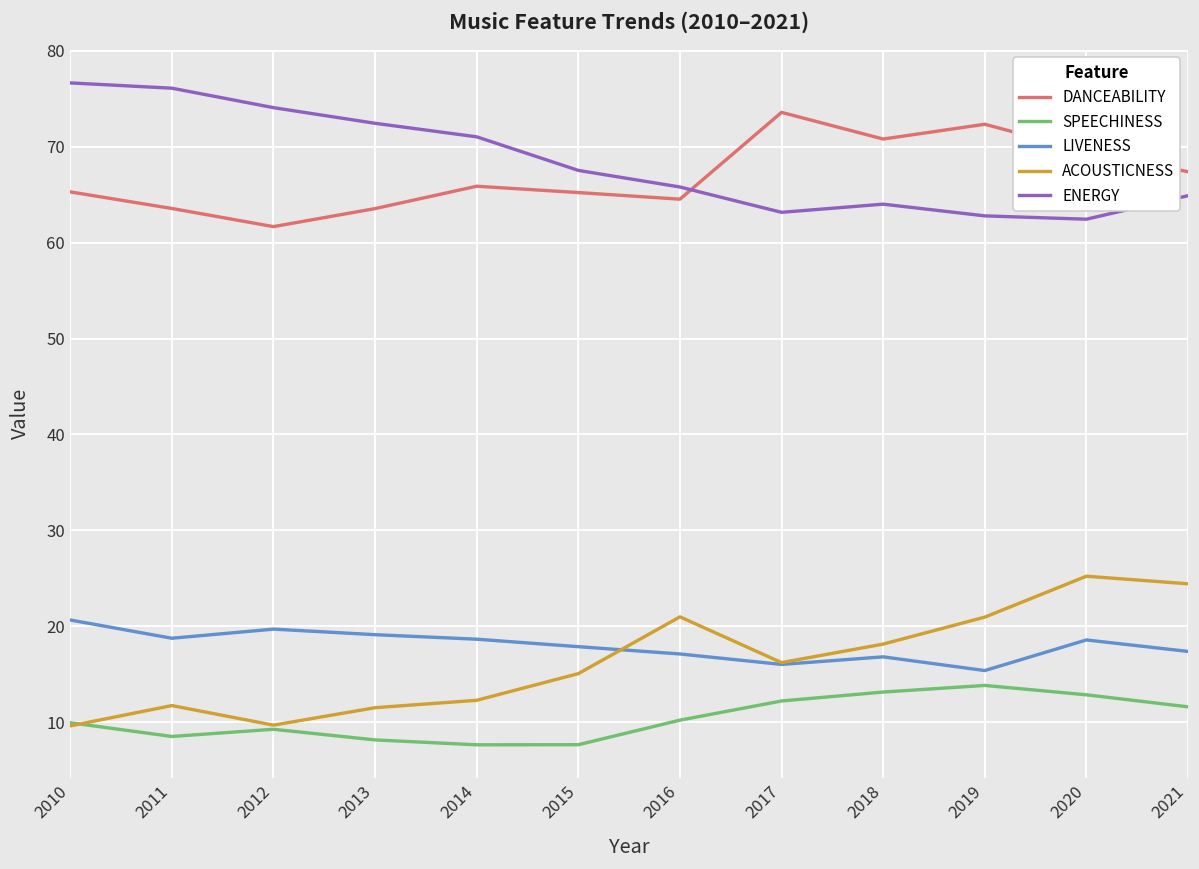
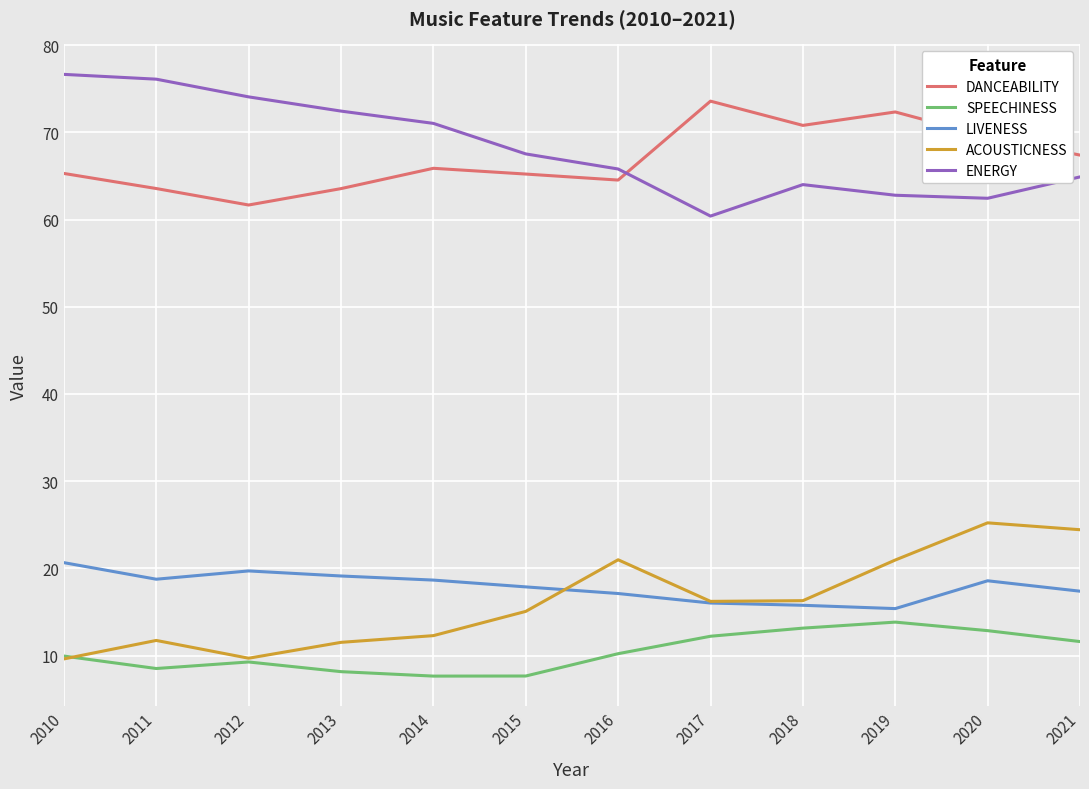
ENERGY, 2017: 63 -> 60
LIVENESS, 2018: 17 -> 16
ACOUSTICNESS, 2018: 18 -> 16
